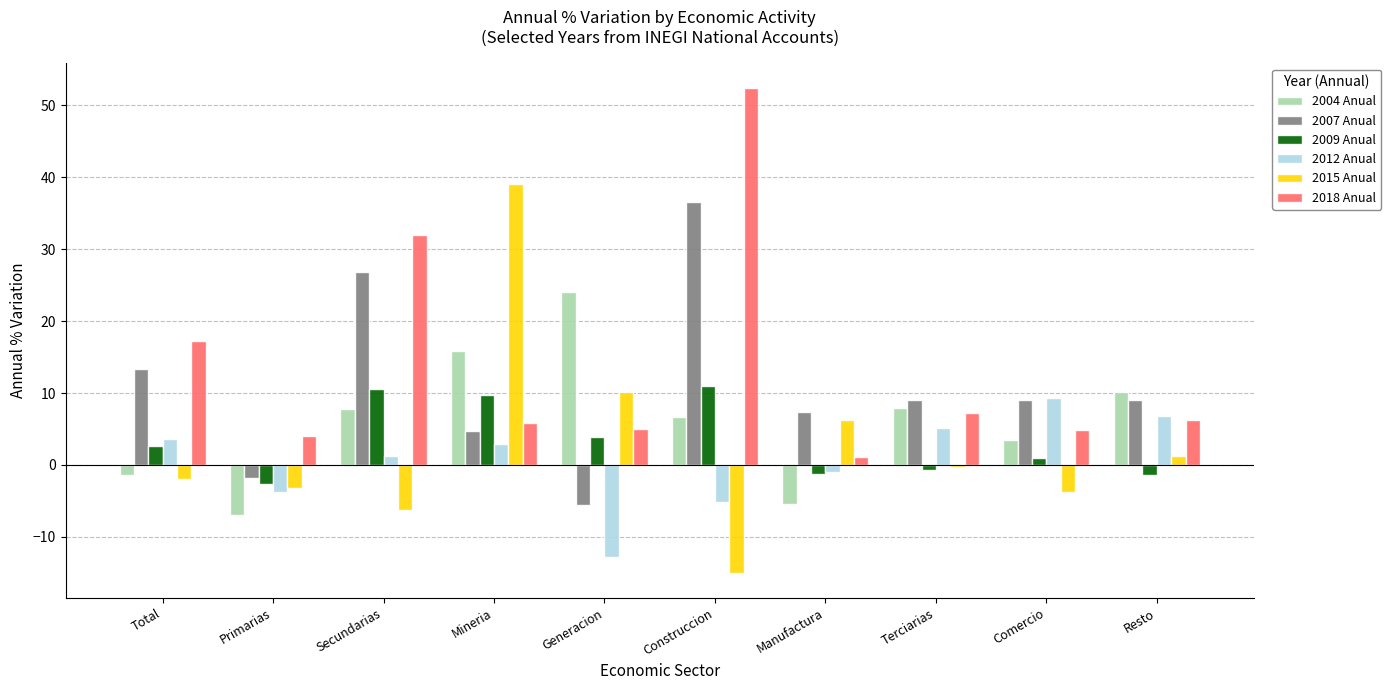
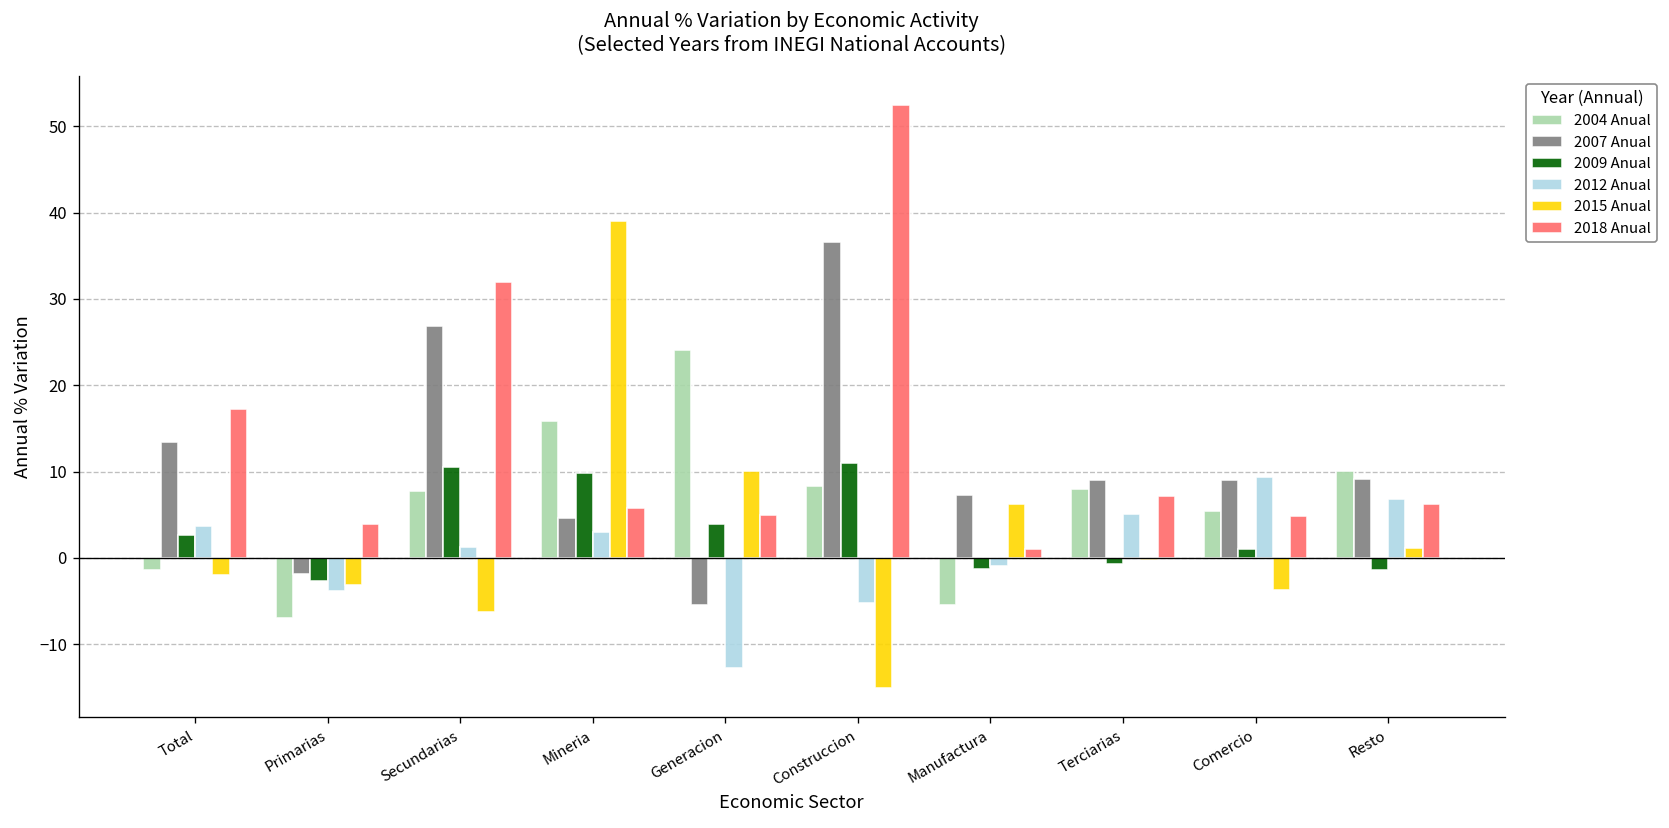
2004 Anual, Construccion: 7 -> 8
2004 Anual, Comercio: 4 -> 5
